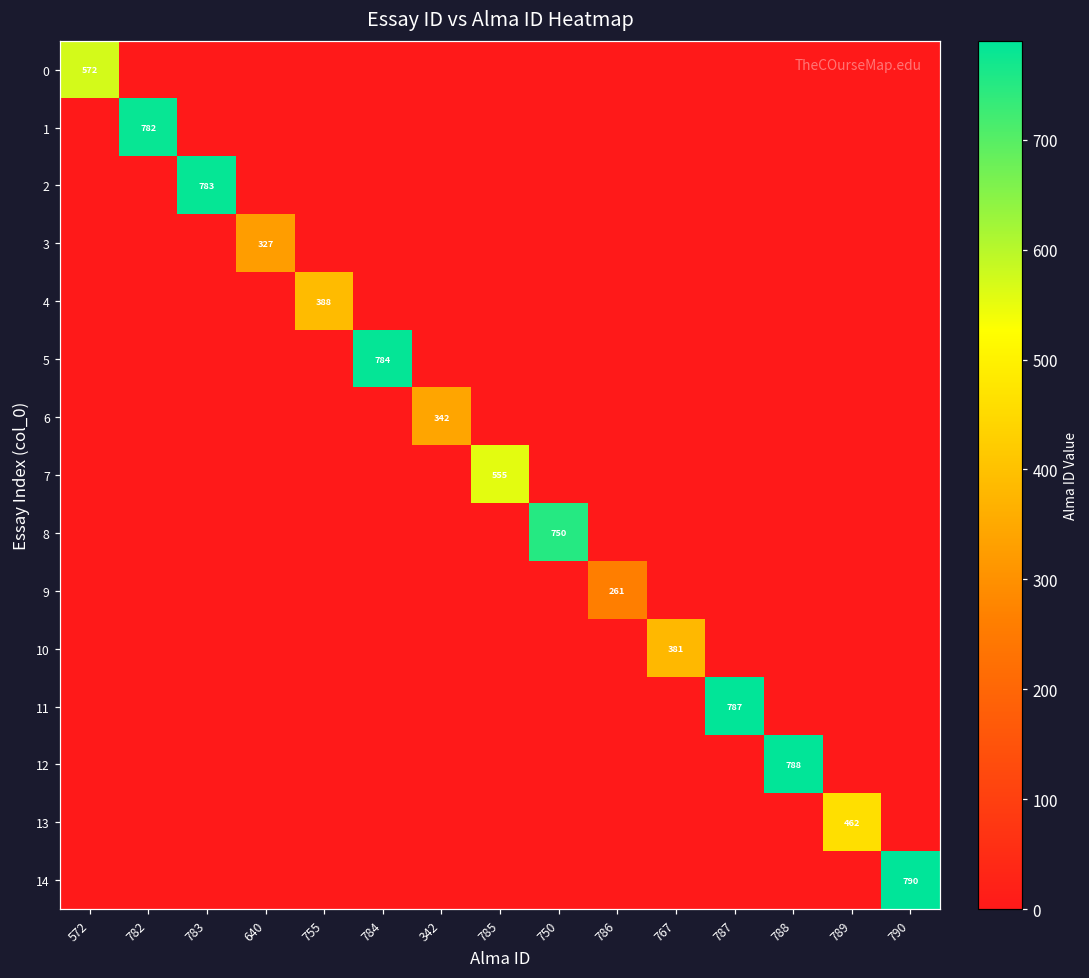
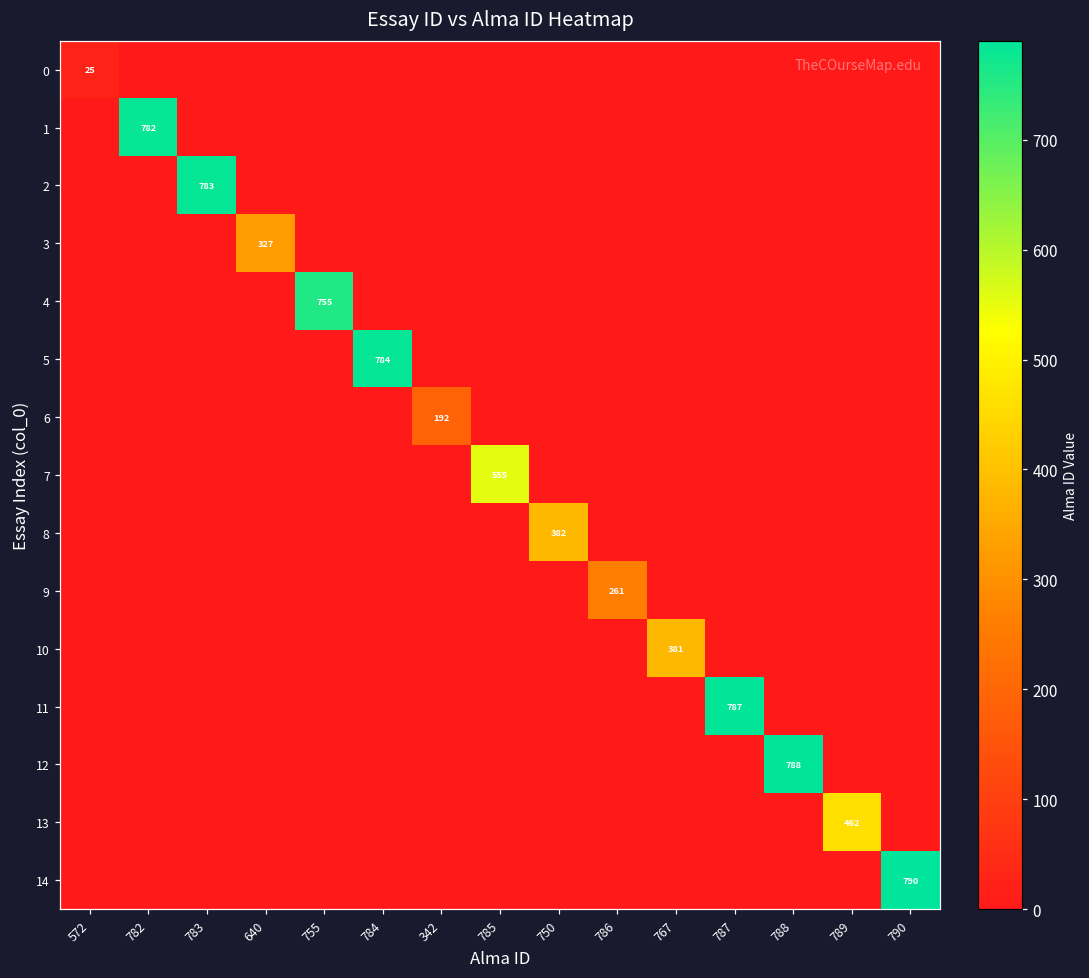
0, 572: 572 -> 25
4, 755: 388 -> 755
6, 342: 342 -> 192
8, 750: 750 -> 382
